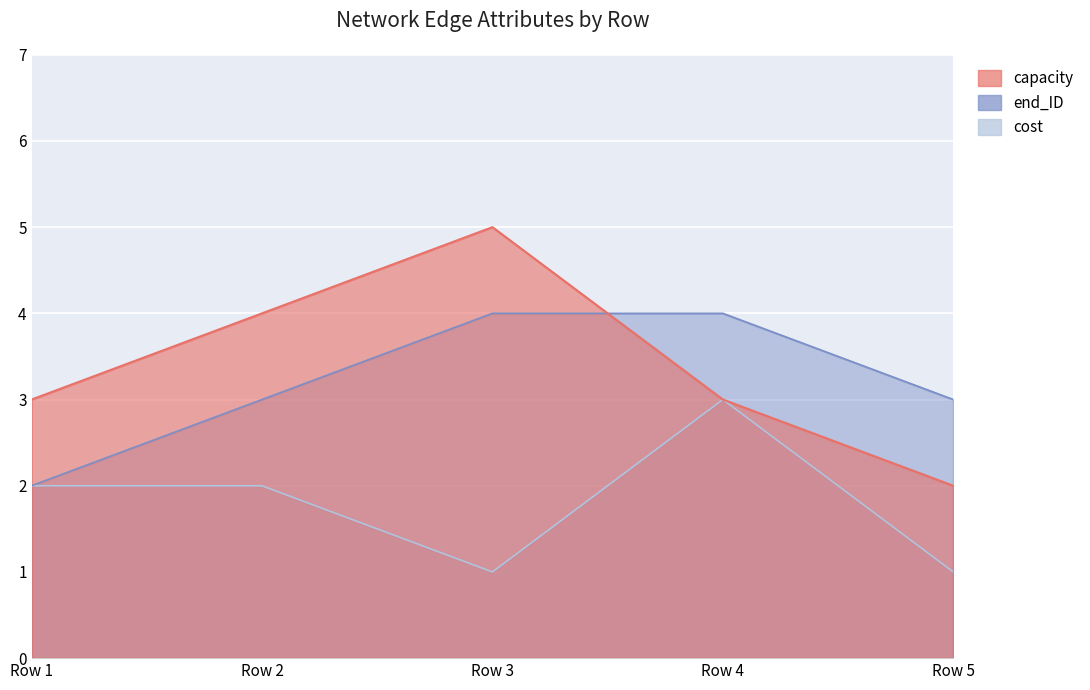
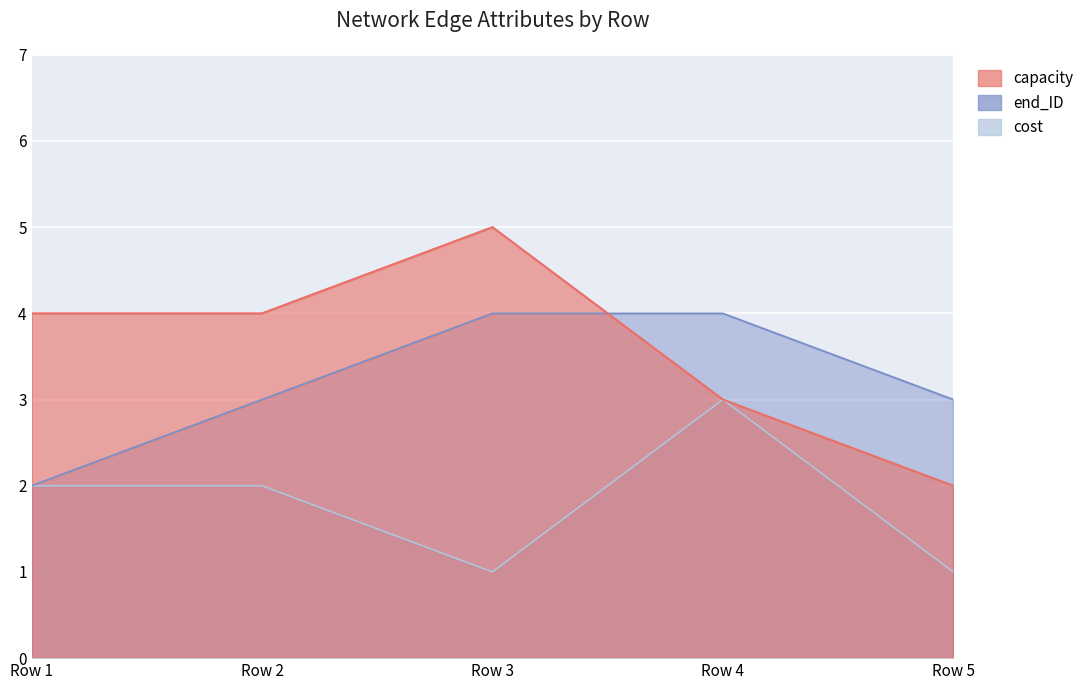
capacity, Row 1: 3 -> 4
